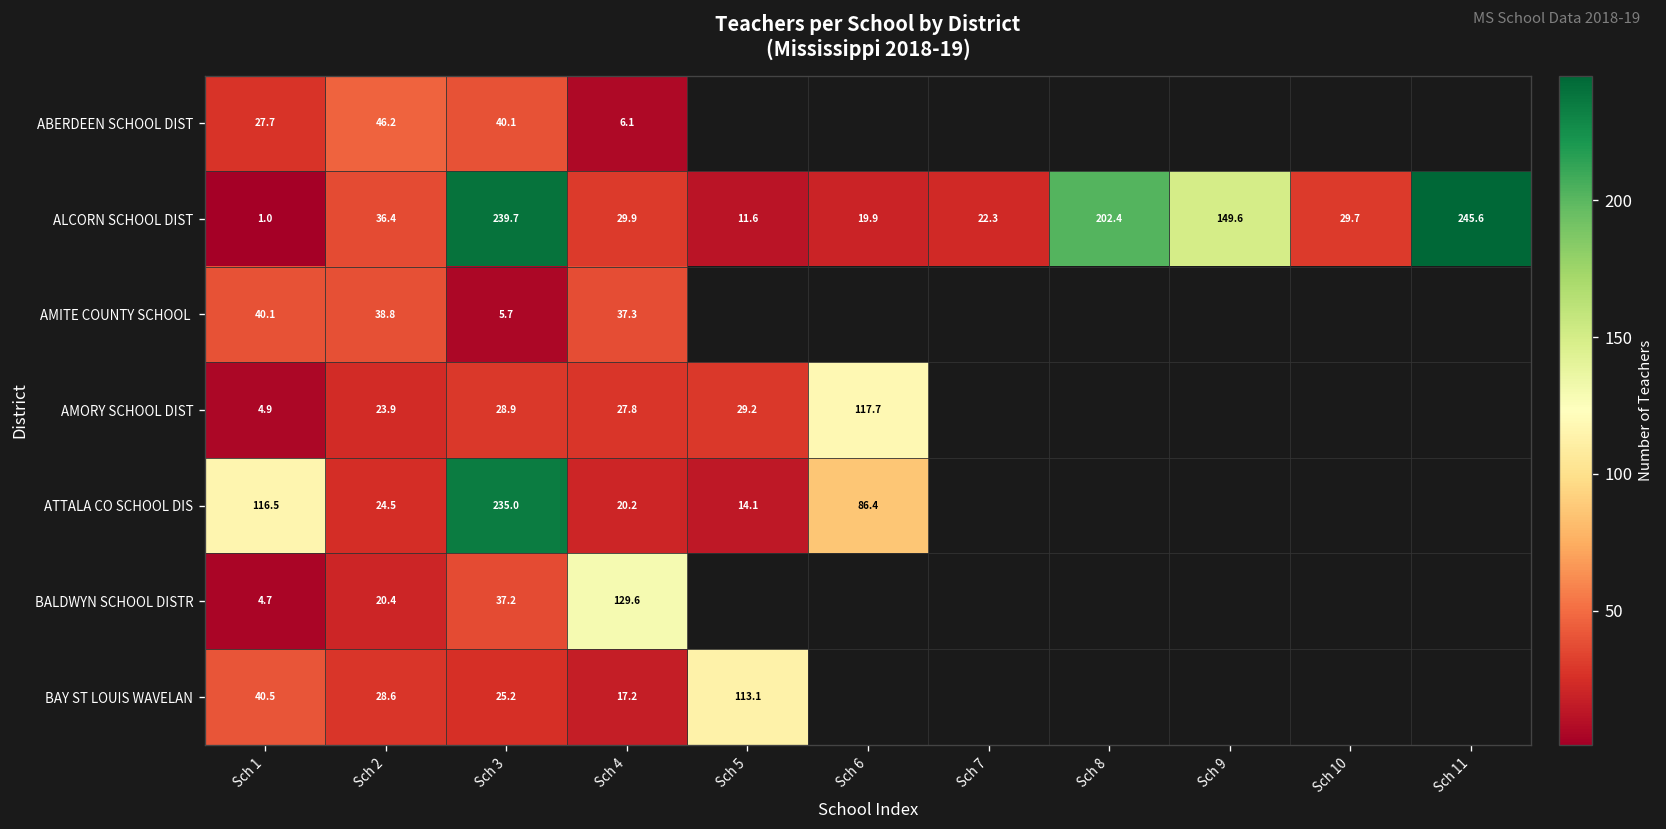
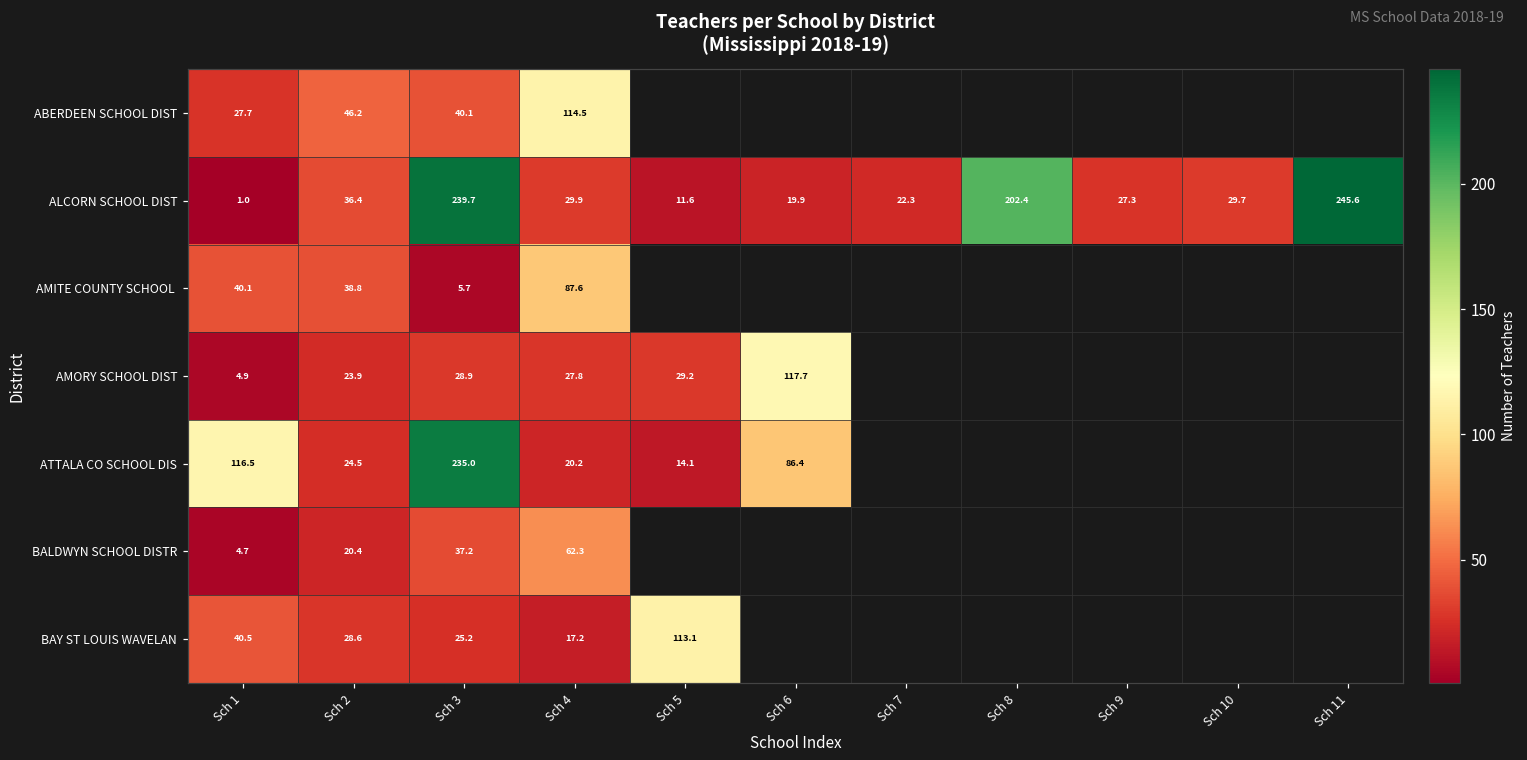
ABERDEEN SCHOOL DIST, Sch 4: 6.1 -> 114.5
ALCORN SCHOOL DIST, Sch 9: 149.6 -> 27.3
AMITE COUNTY SCHOOL, Sch 4: 37.3 -> 87.6
BALDWYN SCHOOL DISTR, Sch 4: 129.6 -> 62.3
